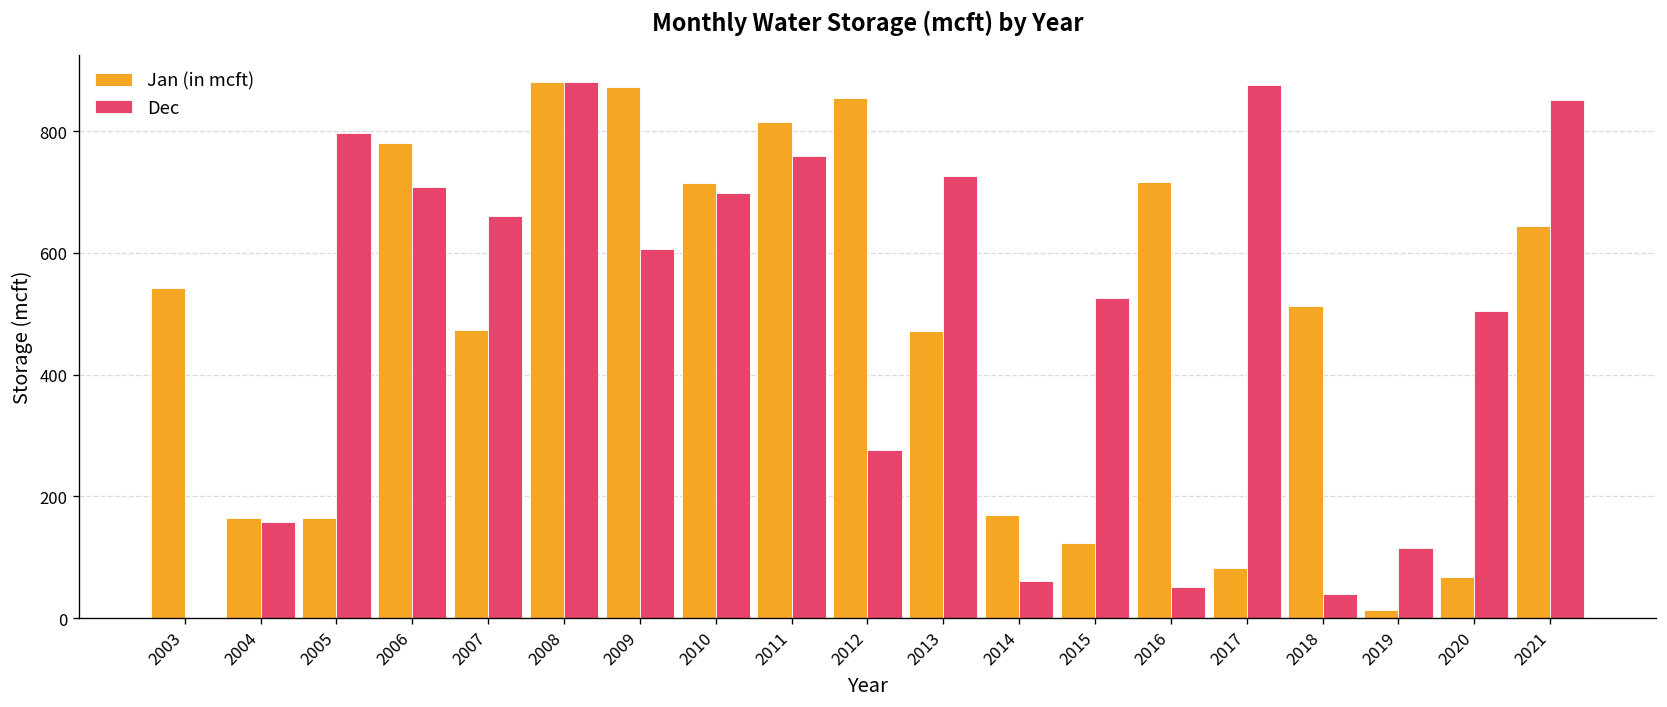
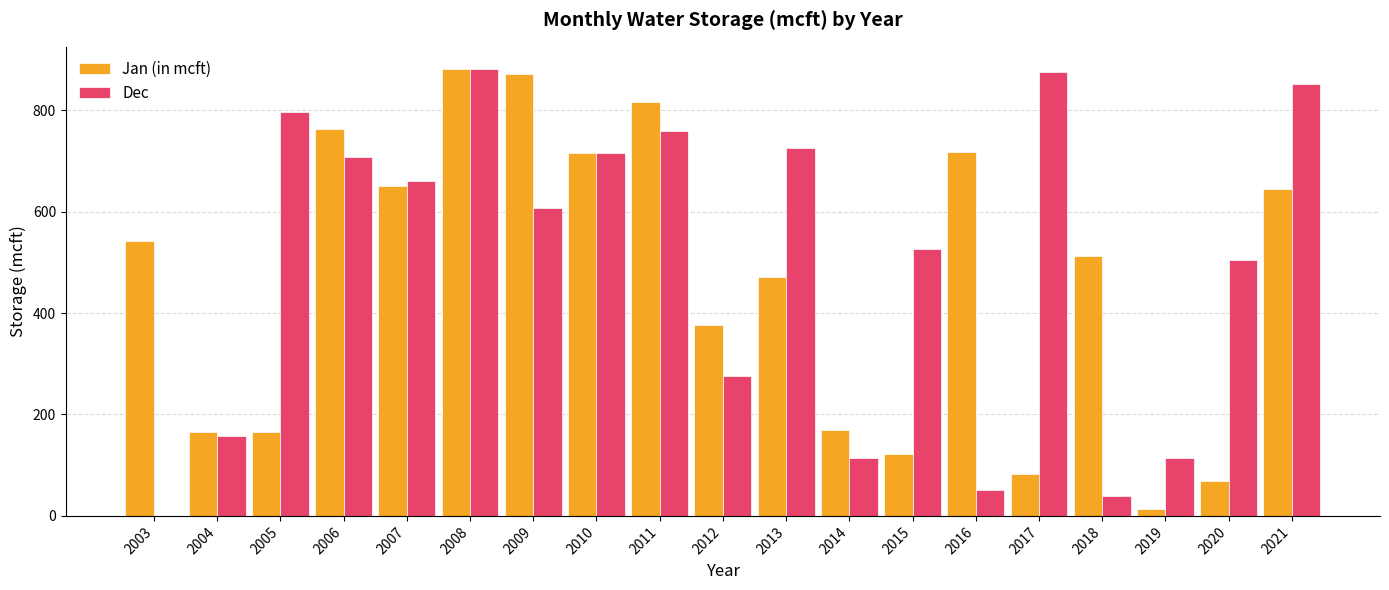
Jan (in mcft), 2006: 780 -> 760
Jan (in mcft), 2007: 470 -> 650
Dec, 2010: 700 -> 720
Jan (in mcft), 2012: 860 -> 380
Dec, 2014: 60 -> 110
